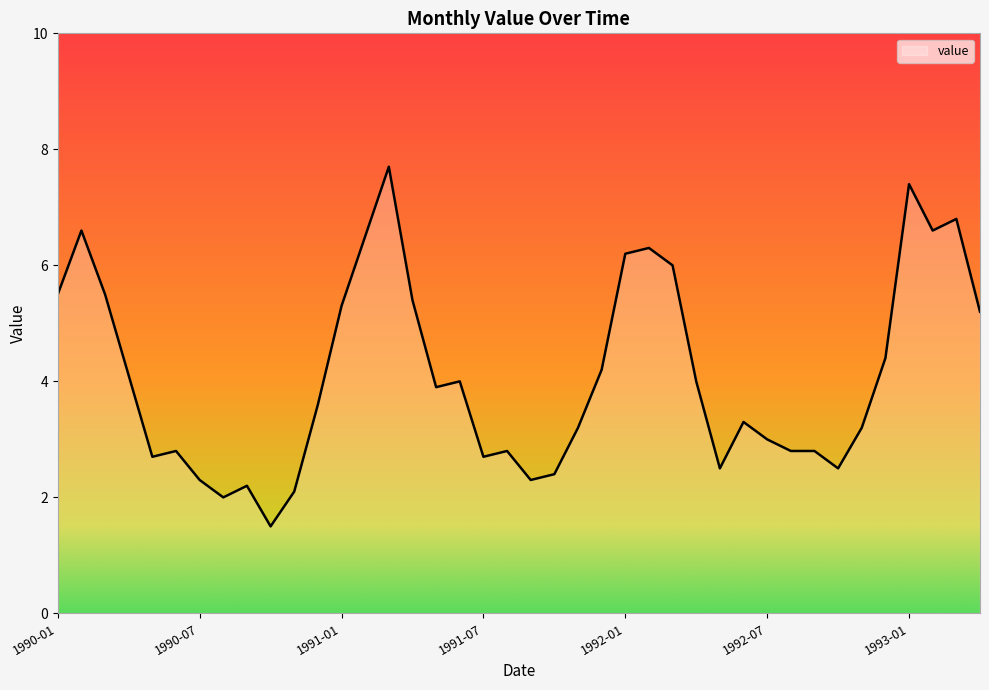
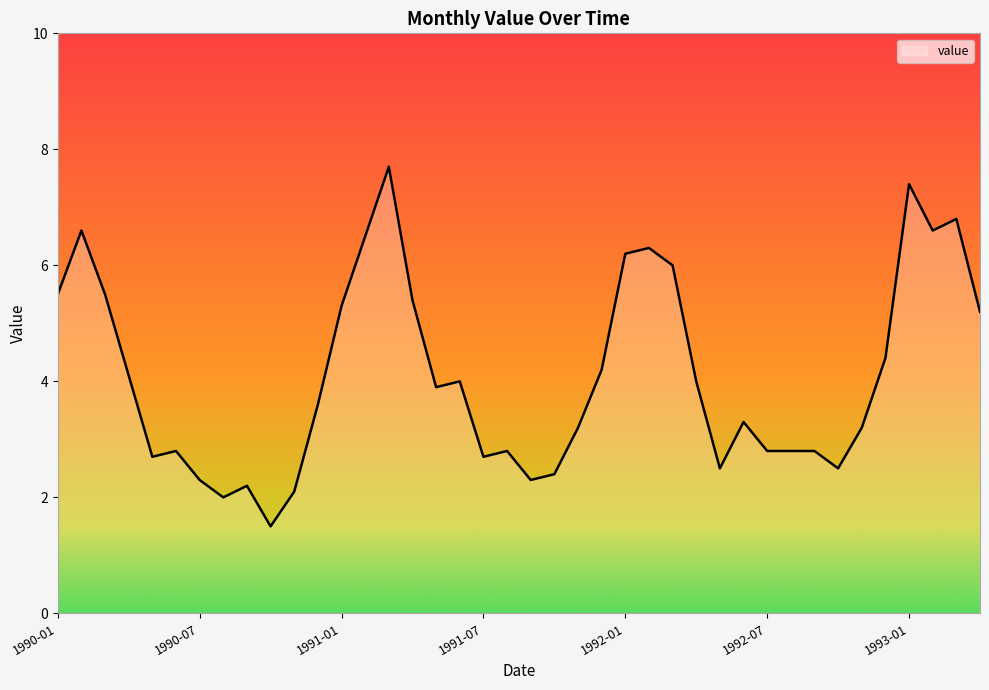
1992-07: 3.0 -> 2.8
